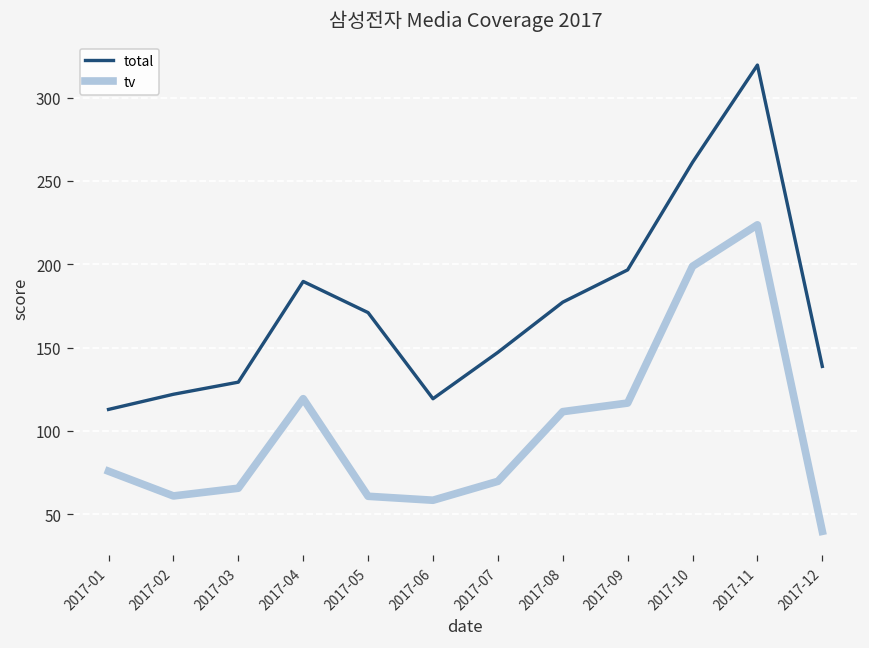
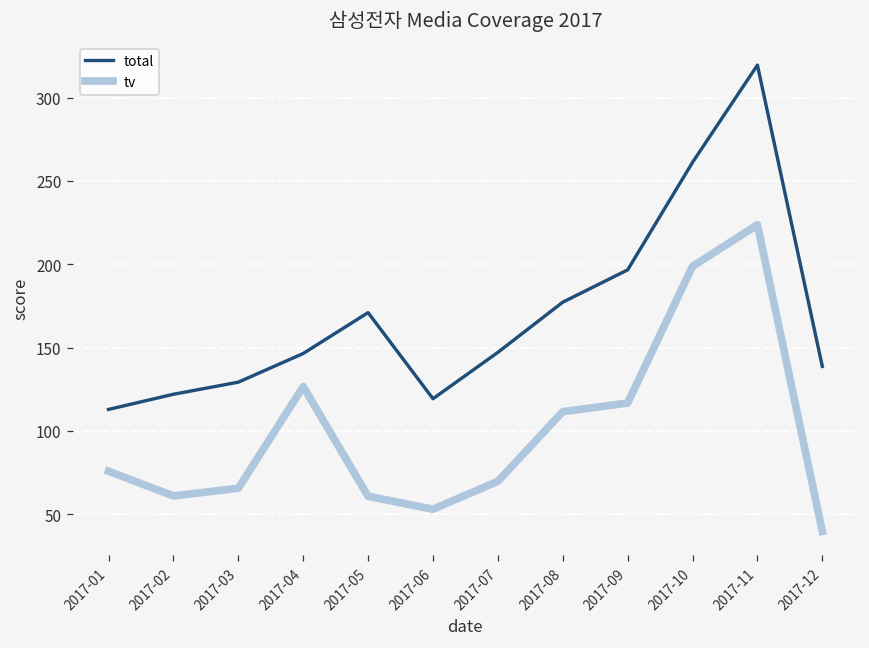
total, 2017-04: 190 -> 146
tv, 2017-04: 119 -> 127
tv, 2017-06: 58 -> 53
